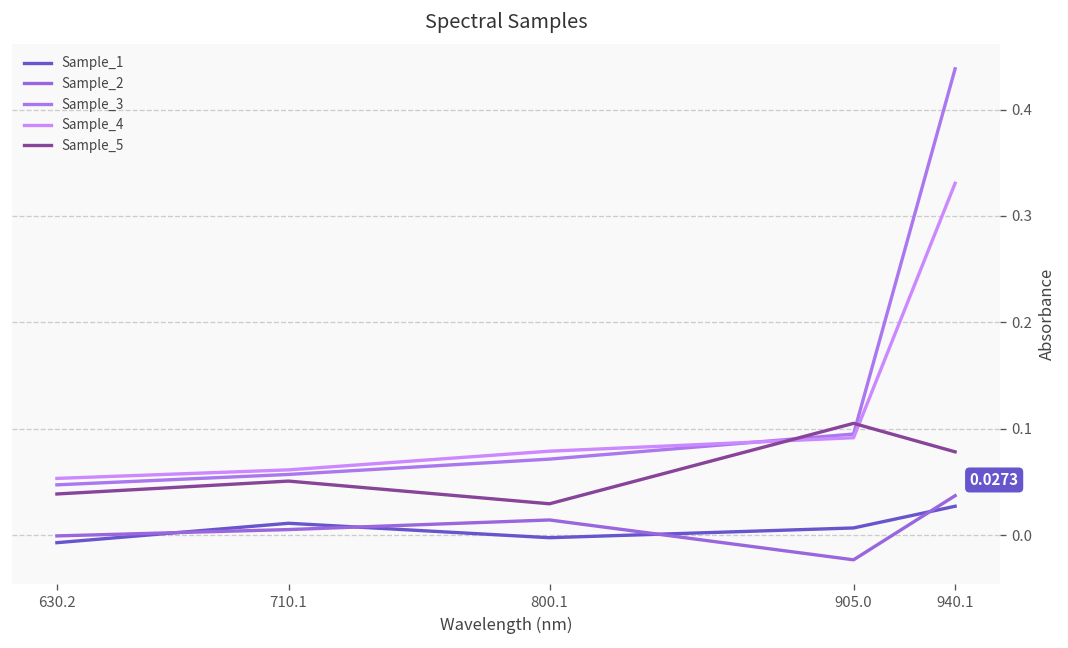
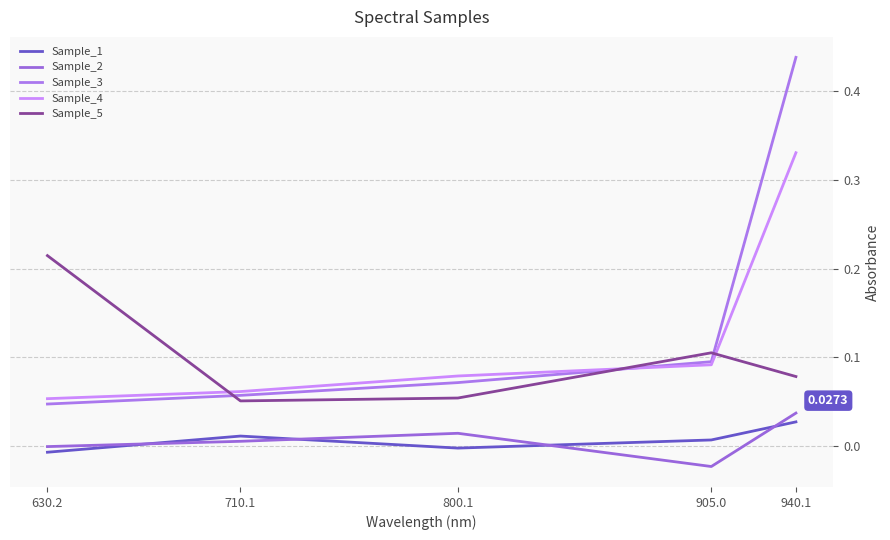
Sample_5, 630.2: 0.04 -> 0.21
Sample_5, 800.1: 0.03 -> 0.05
